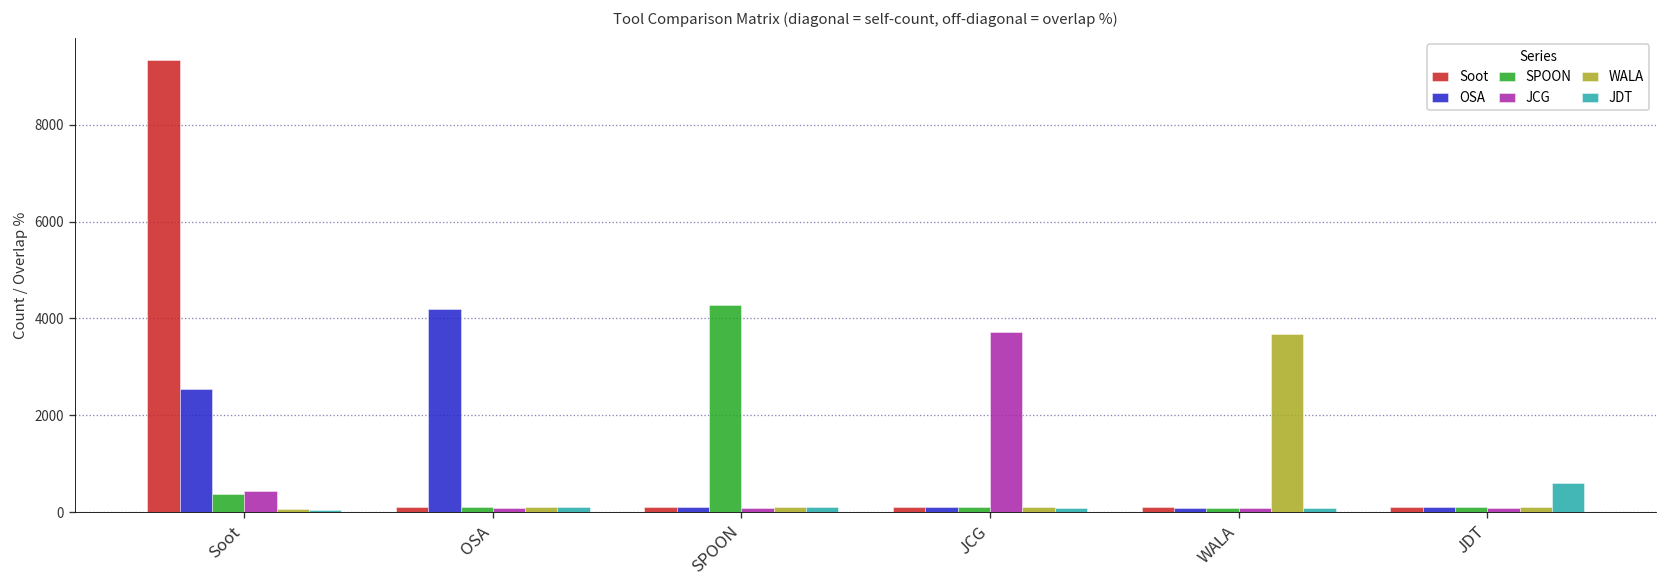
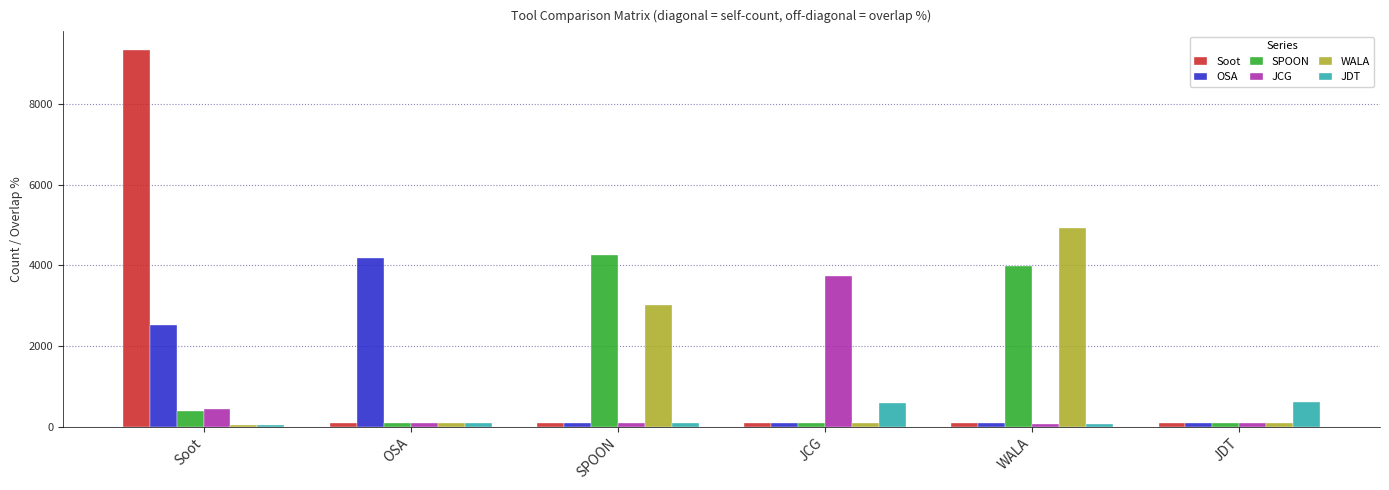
WALA, SPOON: 100 -> 3000
JDT, JCG: 100 -> 600
SPOON, WALA: 100 -> 4000
WALA, WALA: 3700 -> 4900
